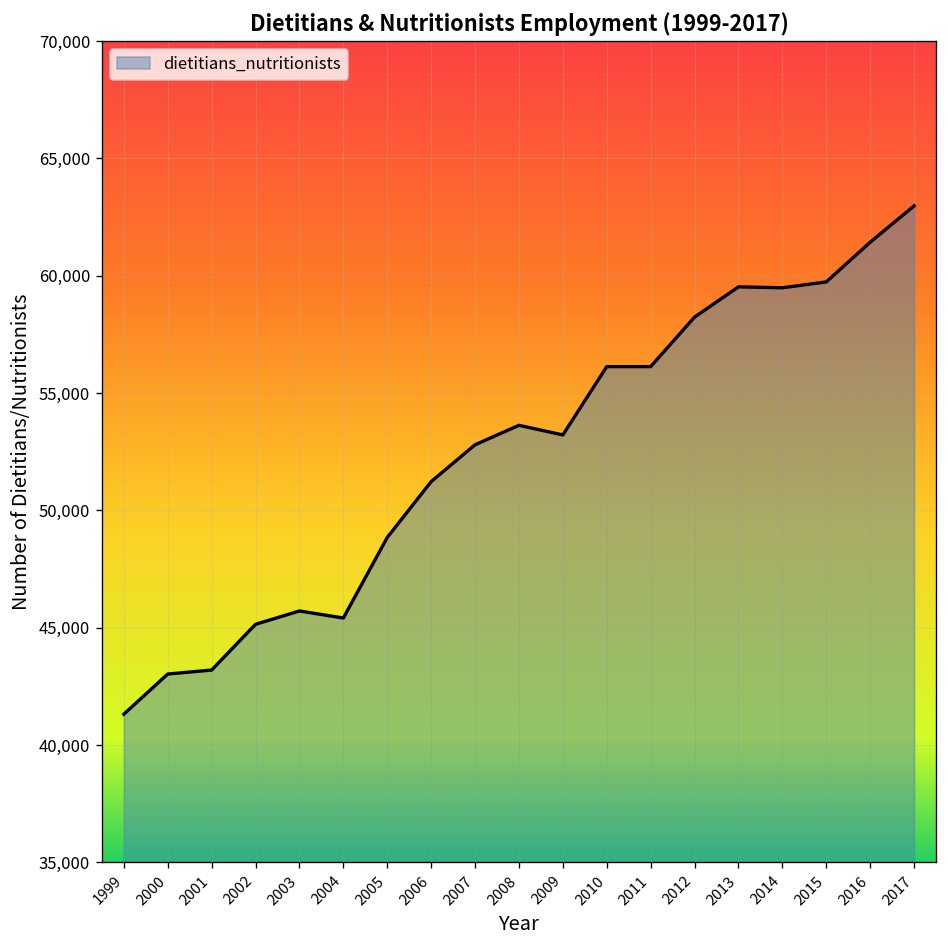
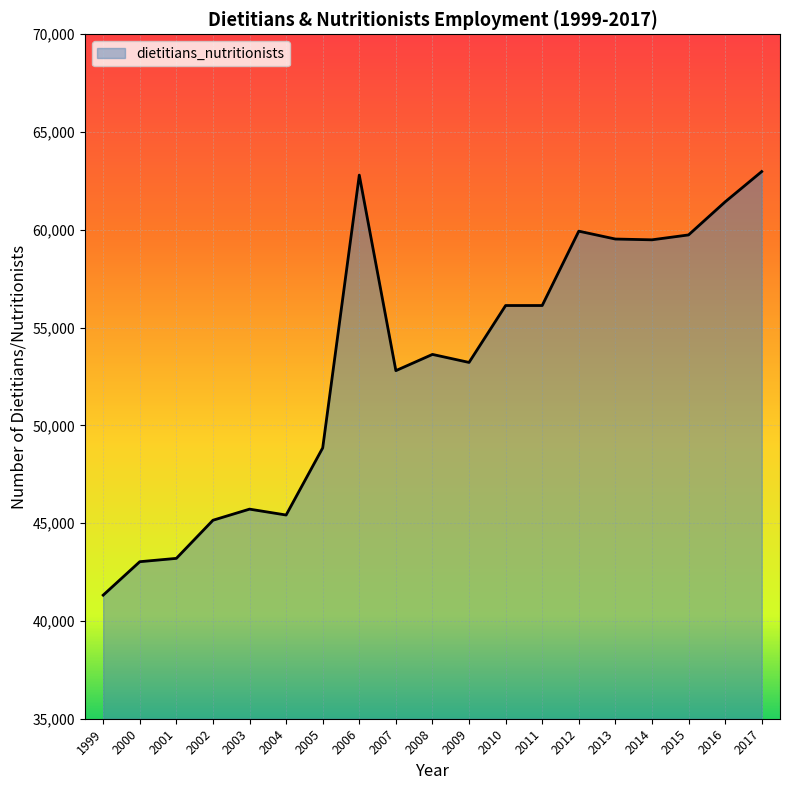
2006: 51,200 -> 62,800
2012: 58,200 -> 59,900
